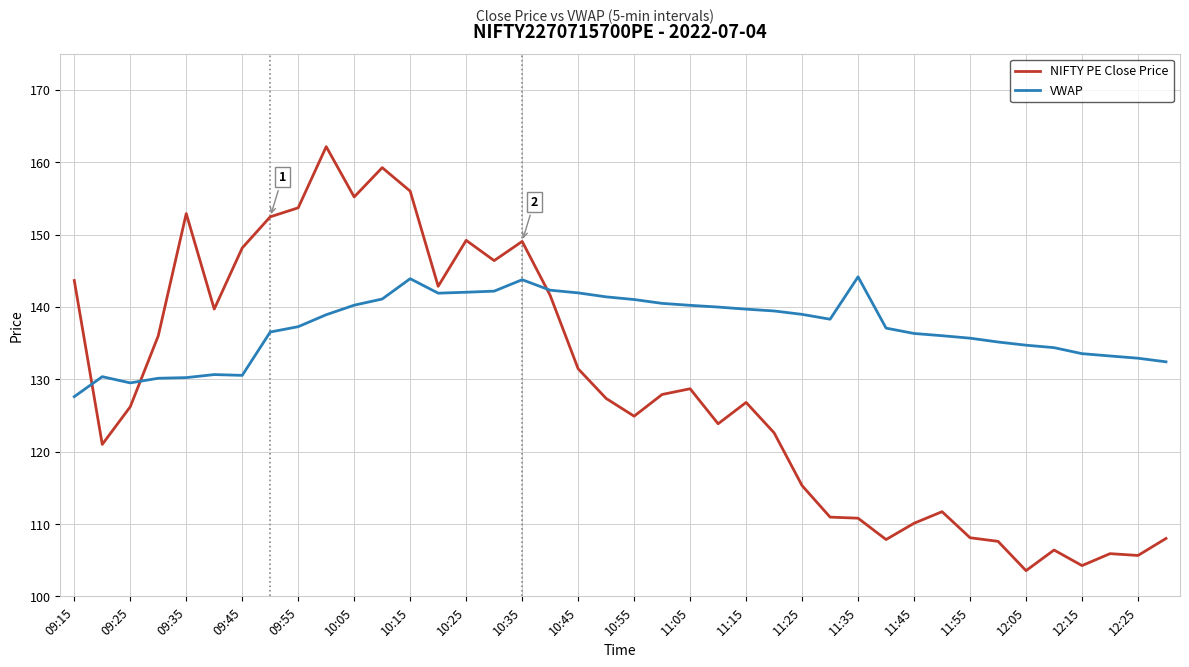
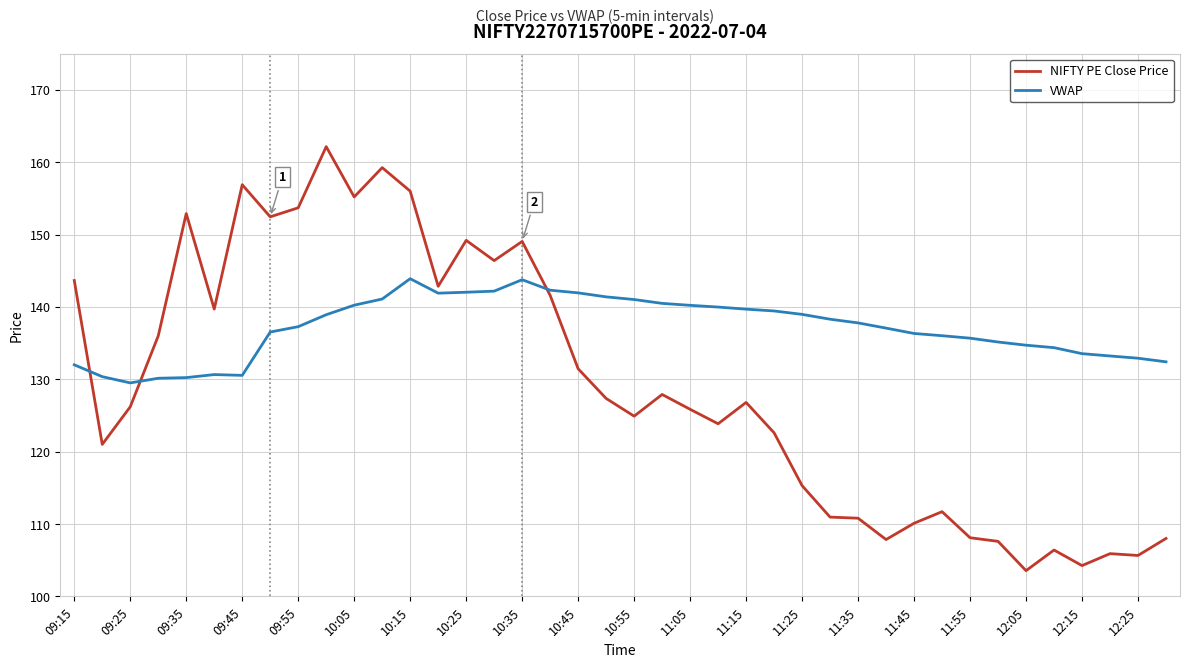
VWAP, 09:15: 128 -> 132
NIFTY PE Close Price, 09:45: 148 -> 157
NIFTY PE Close Price, 11:05: 129 -> 126
VWAP, 11:35: 144 -> 138
